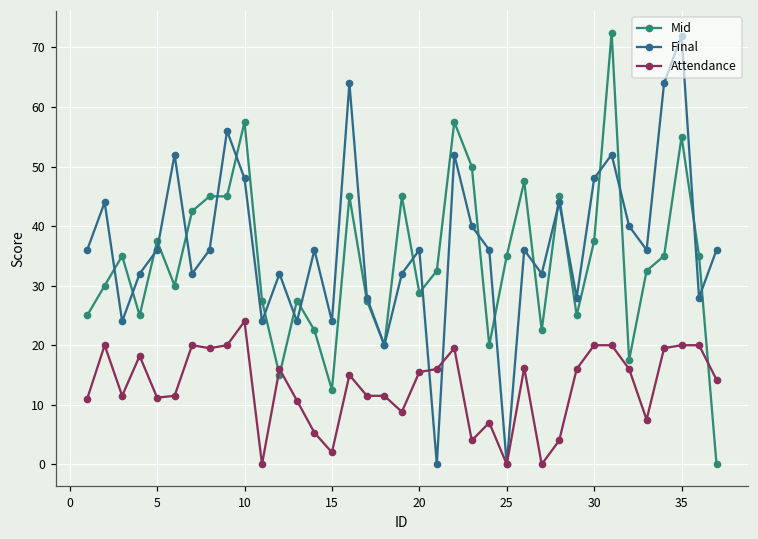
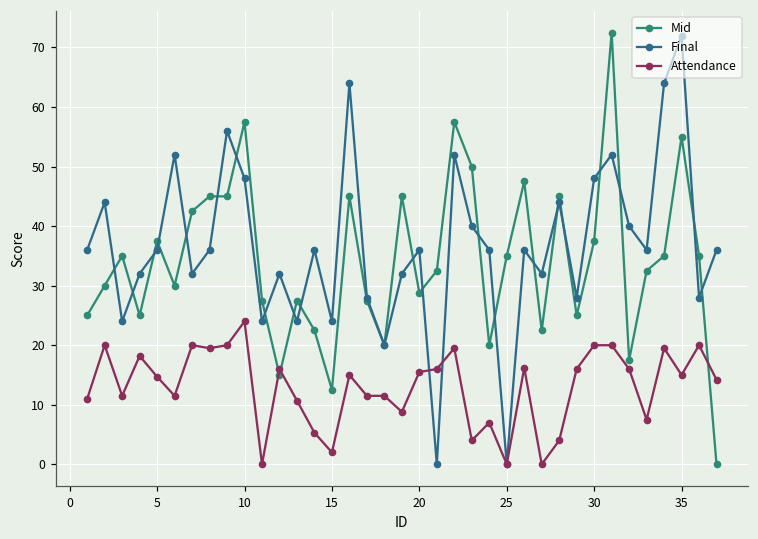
Attendance, 5: 11 -> 15
Attendance, 35: 20 -> 15
